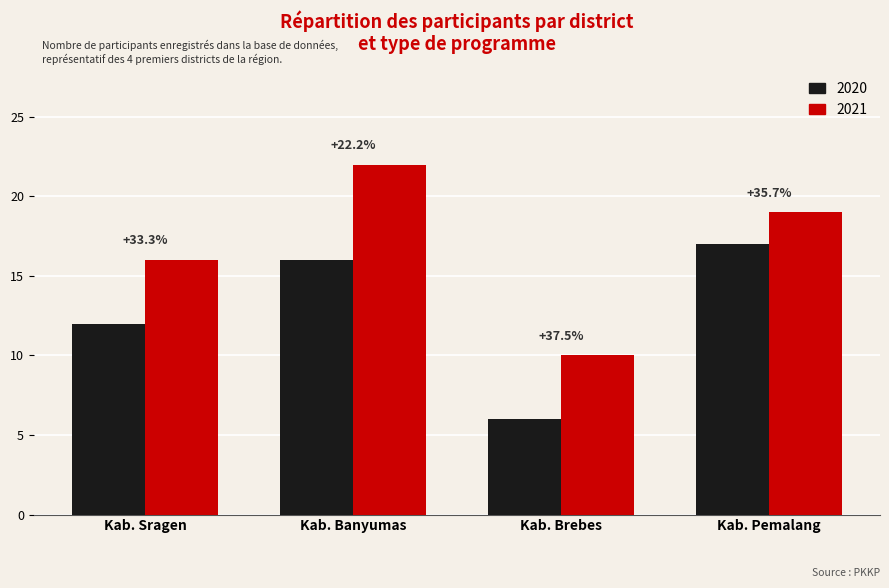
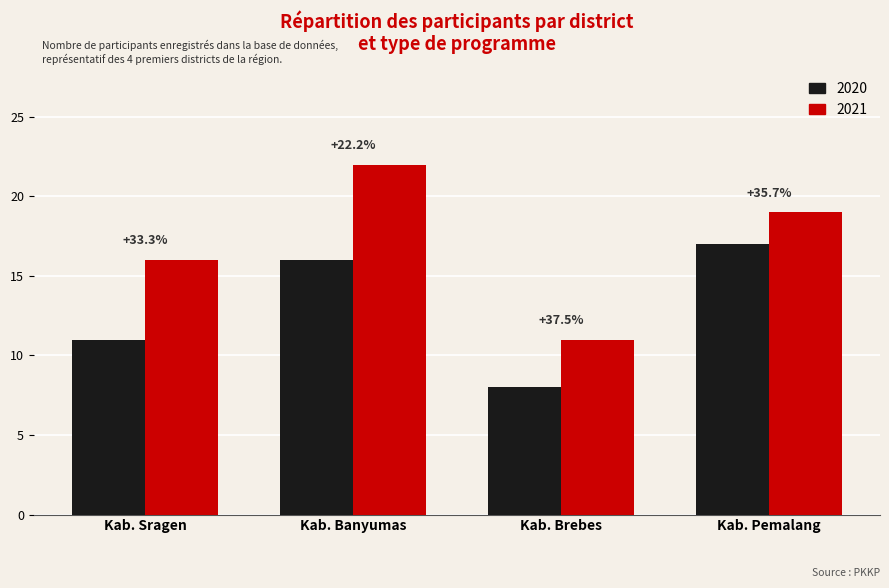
2020, Kab. Sragen: 12 -> 11
2020, Kab. Brebes: 6 -> 8
2021, Kab. Brebes: 10 -> 11
